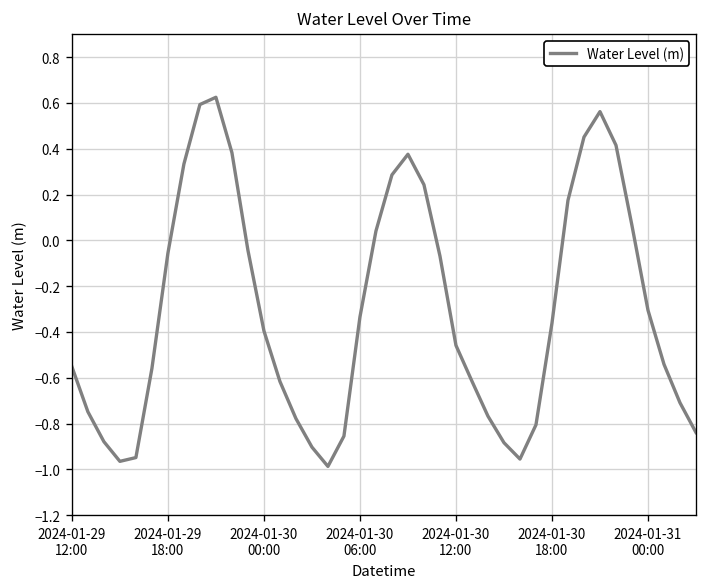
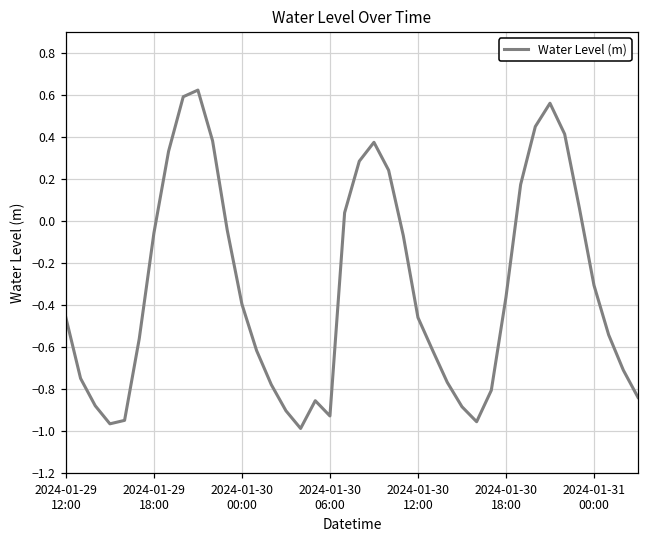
2024-01-29 12:00: -0.55 -> -0.46
2024-01-30 06:00: -0.33 -> -0.93
